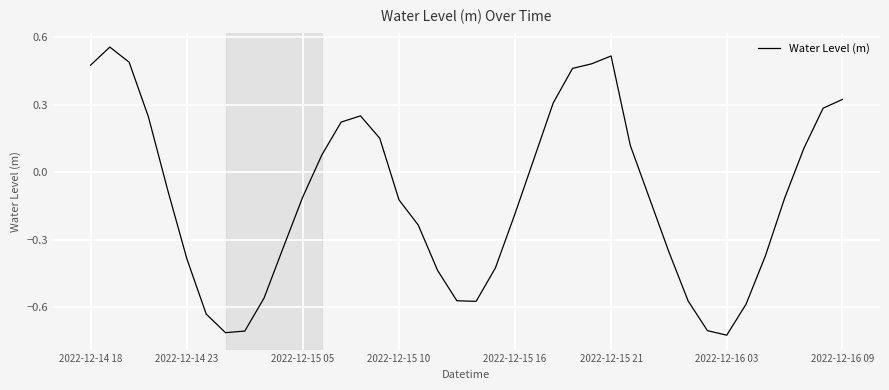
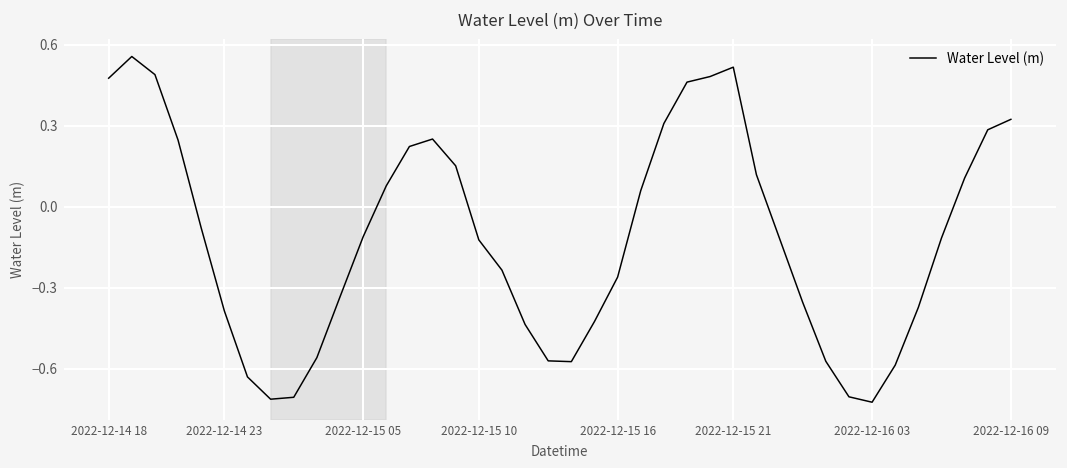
2022-12-15 16: -0.19 -> -0.26
